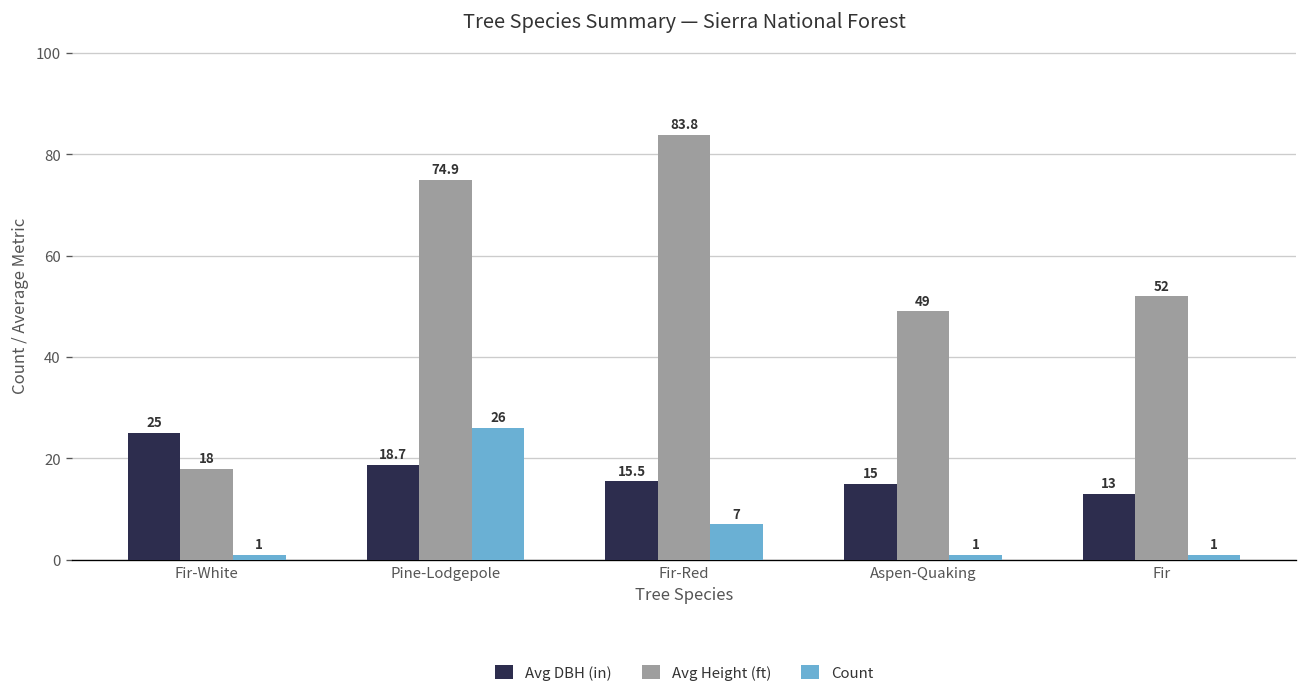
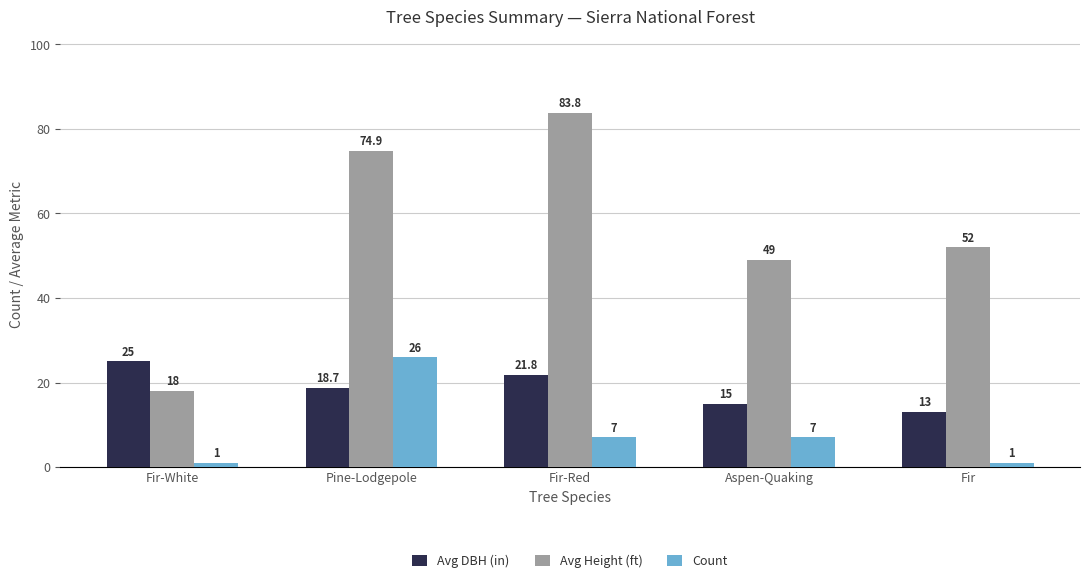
Avg DBH (in), Fir-Red: 15.5 -> 21.8
Count, Aspen-Quaking: 1 -> 7
